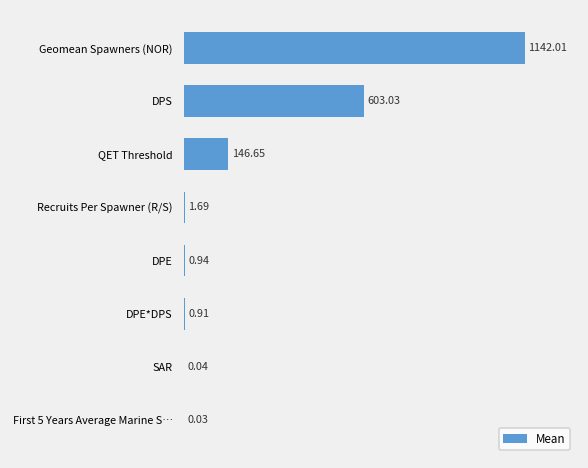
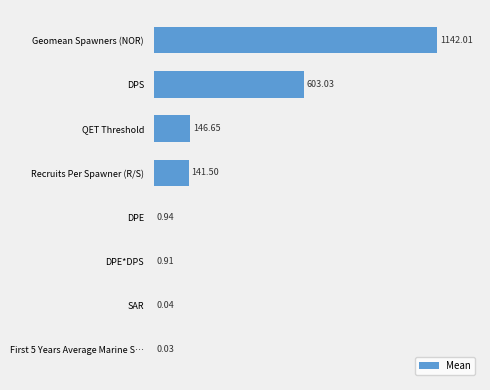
Recruits Per Spawner (R/S): 1.69 -> 141.50
